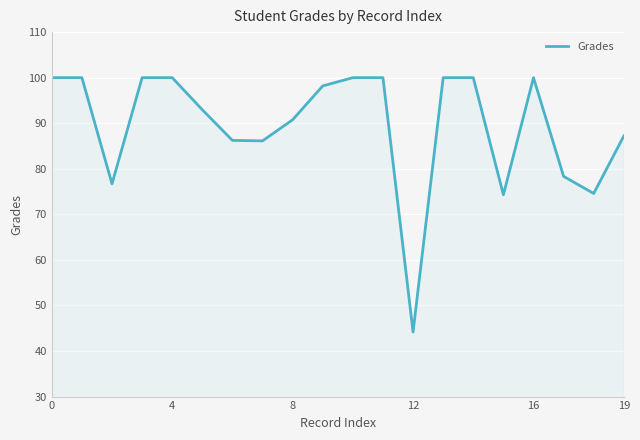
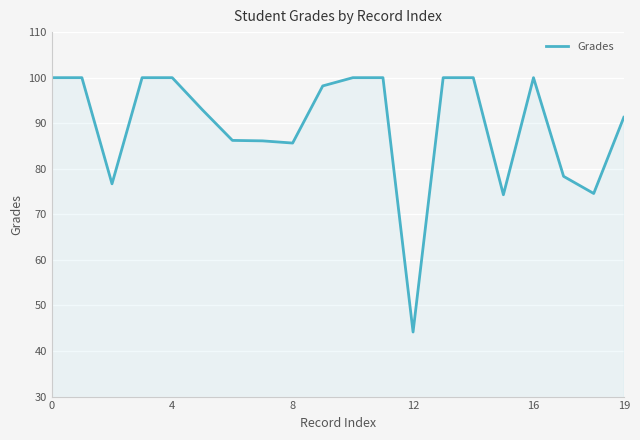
8: 91 -> 86
19: 87 -> 91
